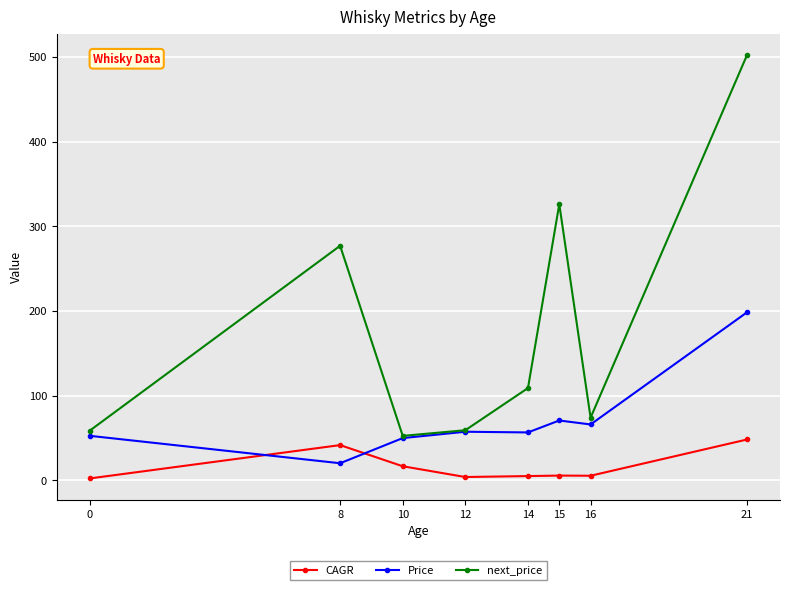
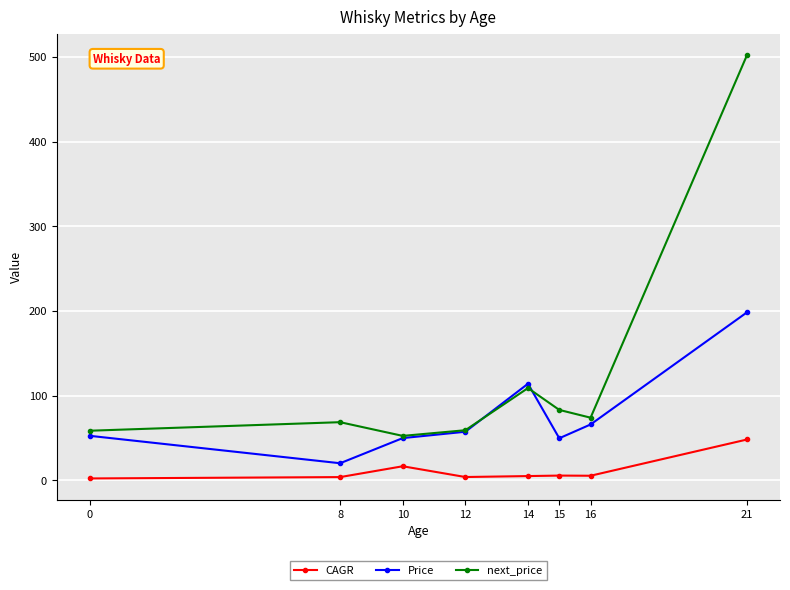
CAGR, 8: 40 -> 0
next_price, 8: 280 -> 70
Price, 14: 60 -> 110
Price, 15: 70 -> 50
next_price, 15: 330 -> 80
